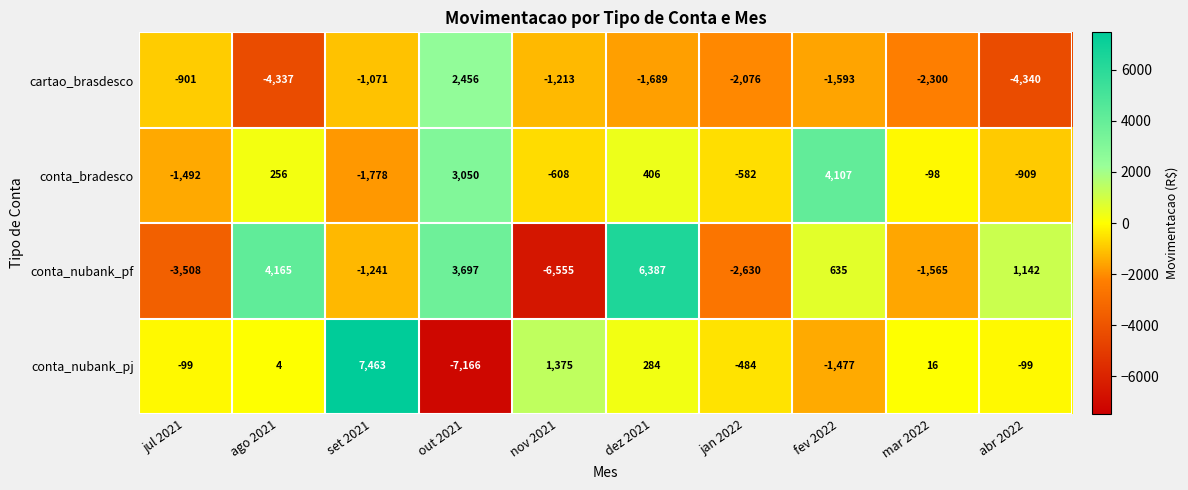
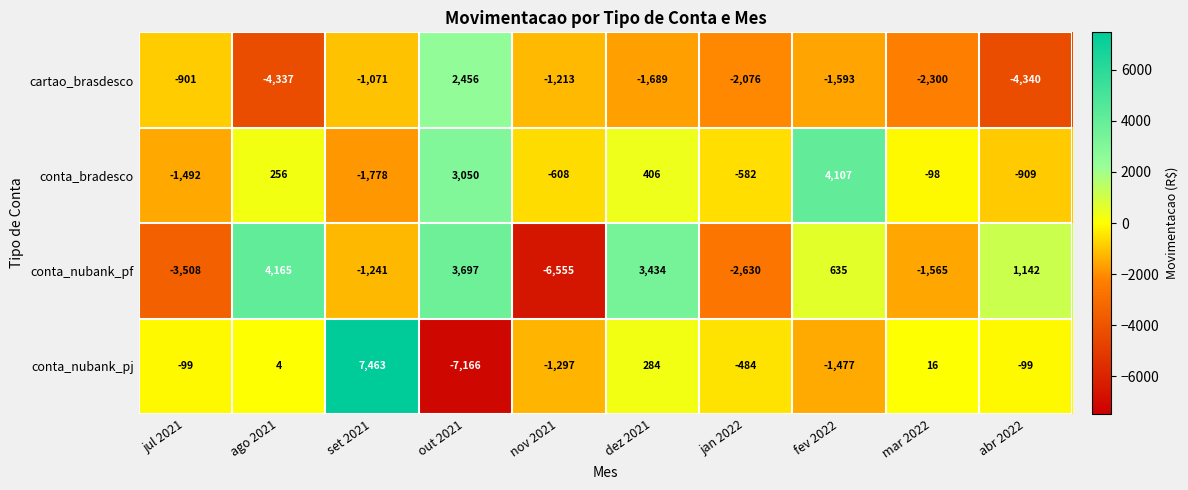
conta_nubank_pf, dez 2021: 6,387 -> 3,434
conta_nubank_pj, nov 2021: 1,375 -> -1,297
